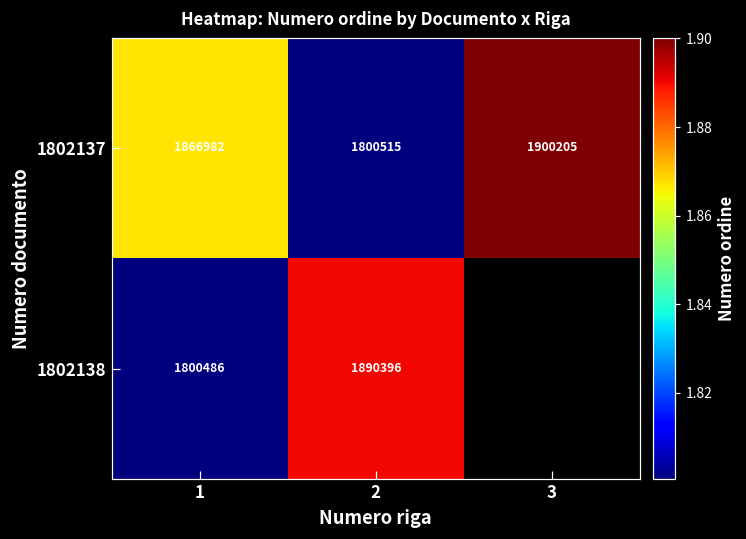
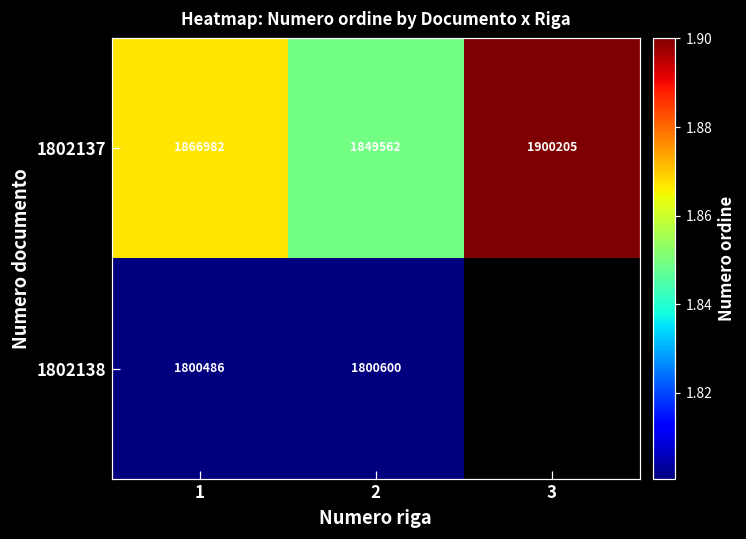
1802137, 2: 1800515 -> 1849562
1802138, 2: 1890396 -> 1800600
